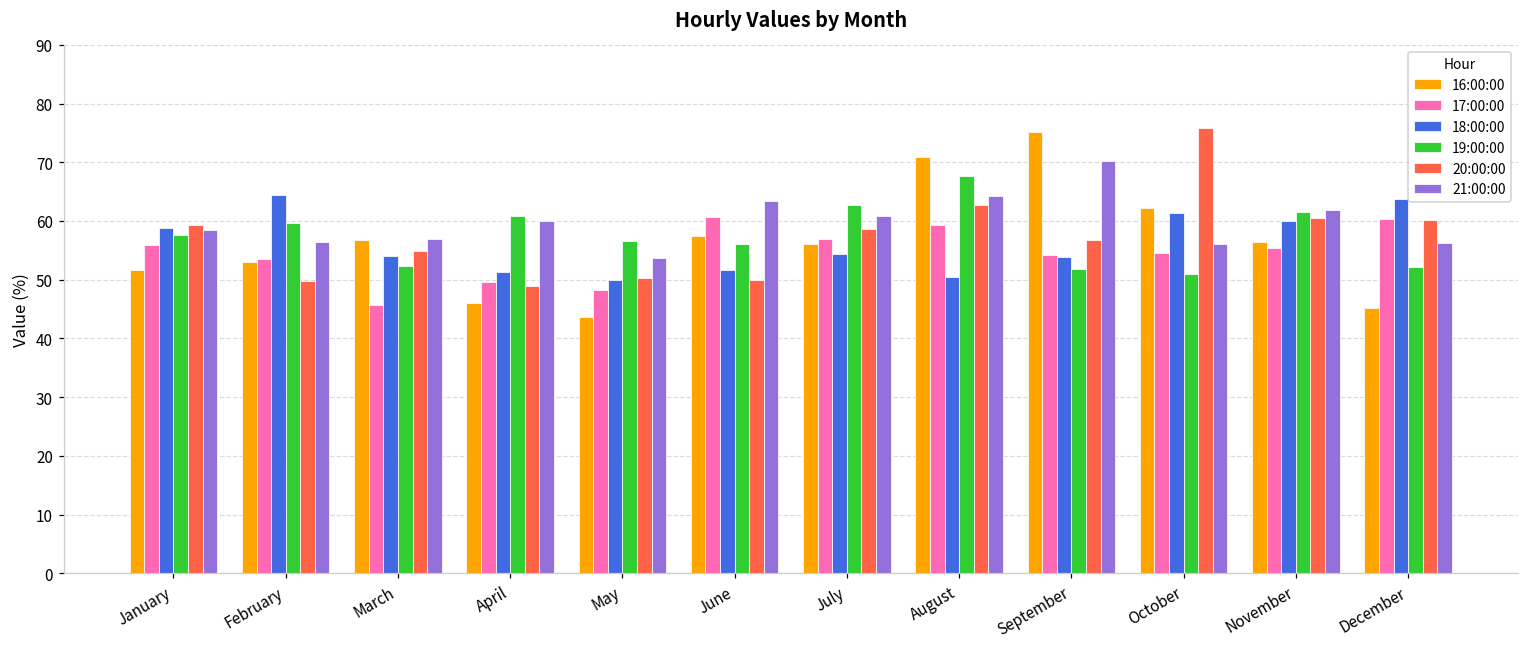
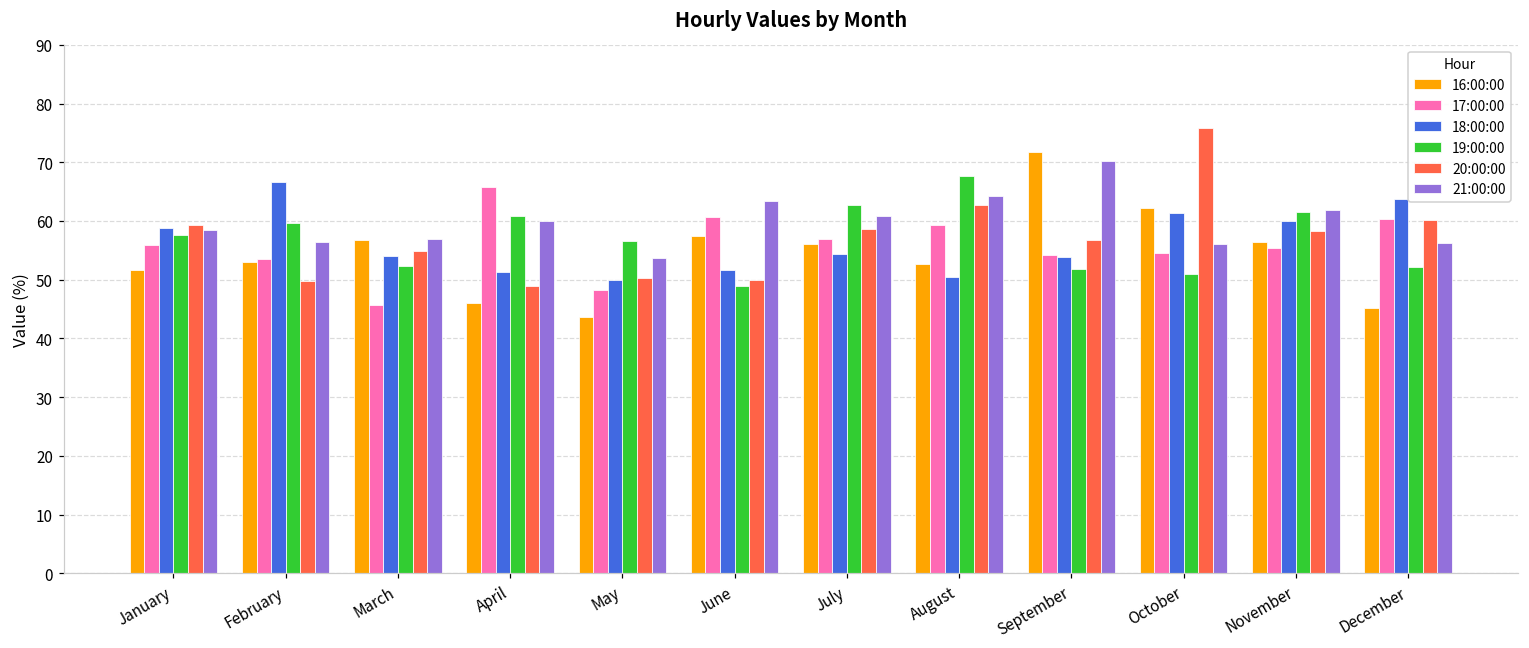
18:00:00, February: 64 -> 67
17:00:00, April: 50 -> 66
19:00:00, June: 56 -> 49
16:00:00, August: 71 -> 53
16:00:00, September: 75 -> 72
20:00:00, November: 61 -> 58
